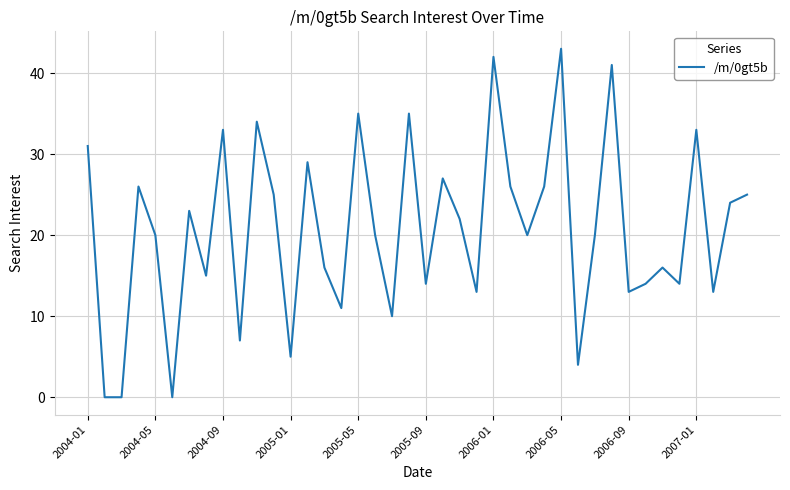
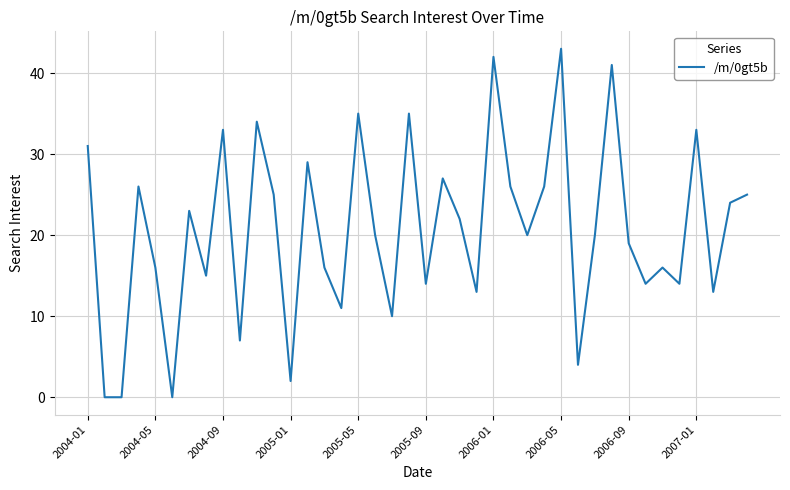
2004-05: 20 -> 16
2005-01: 5 -> 2
2006-09: 13 -> 19
